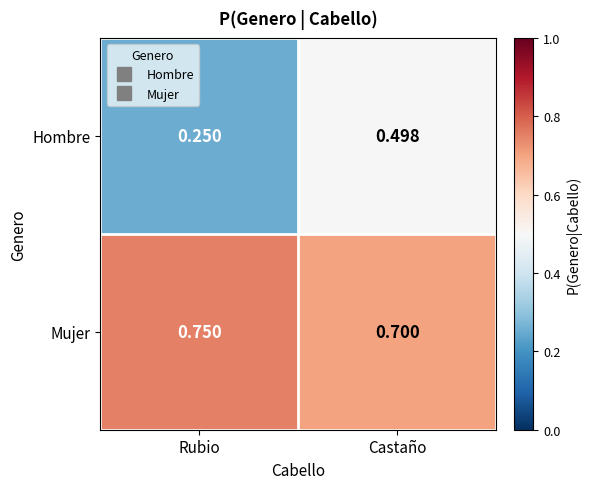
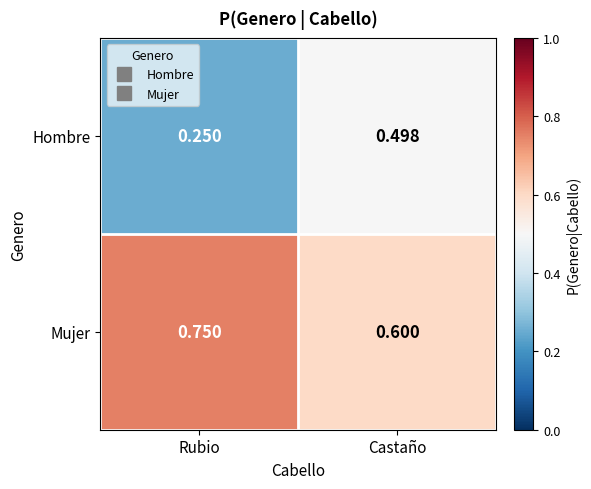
Mujer, Castaño: 0.700 -> 0.600
